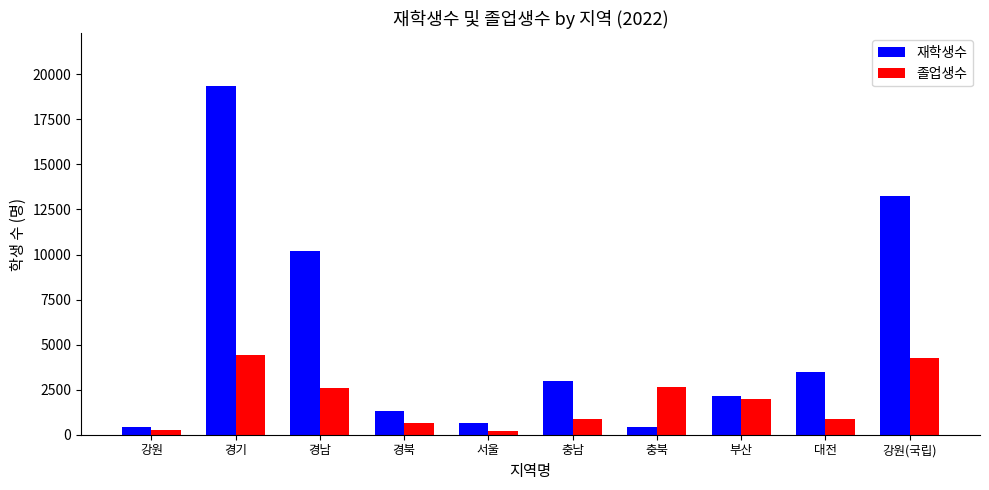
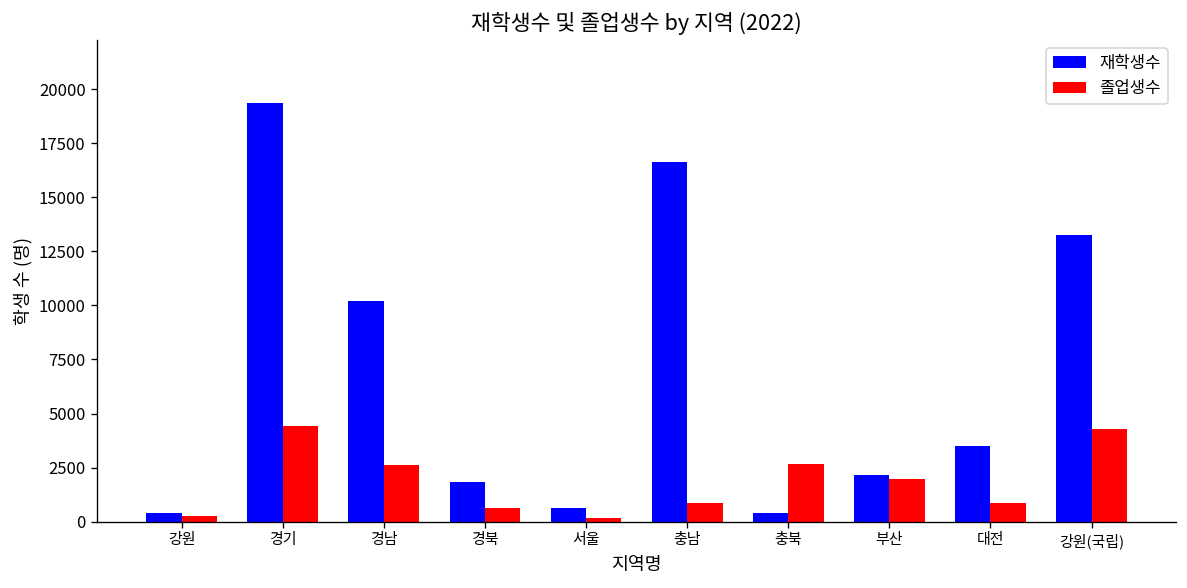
재학생수, 경북: 1300 -> 1900
재학생수, 충남: 3000 -> 16600
